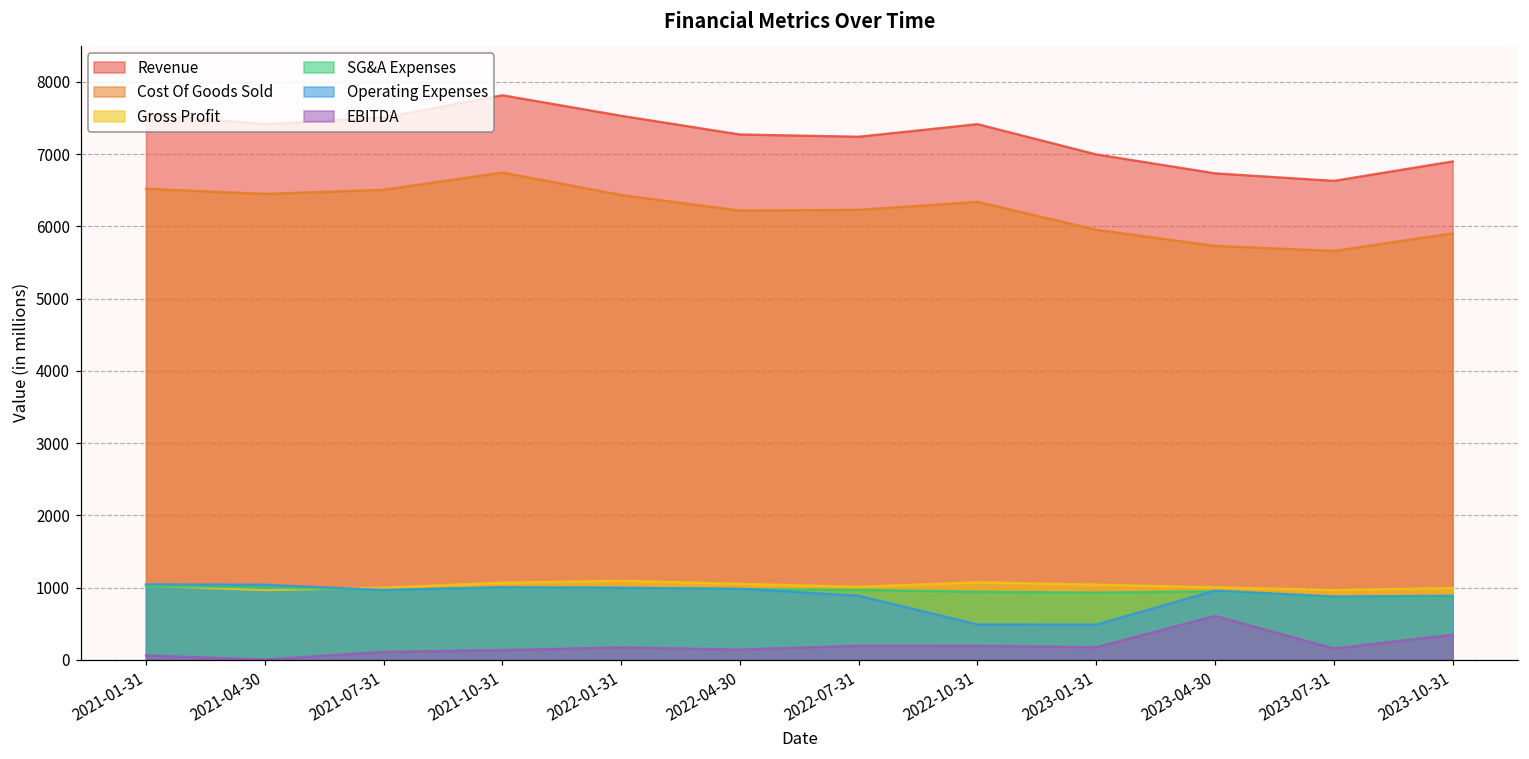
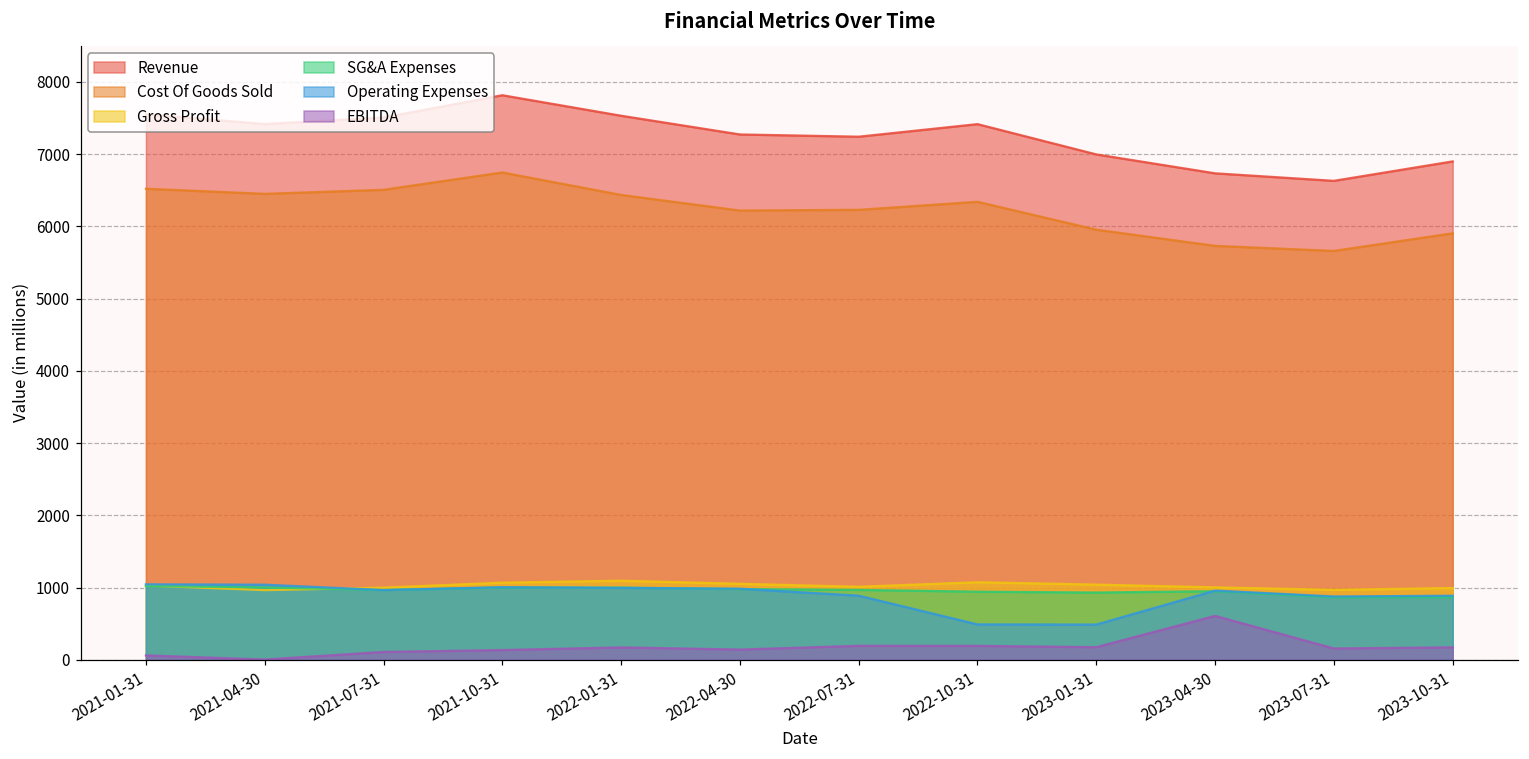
EBITDA, 2023-10-31: 300 -> 200
